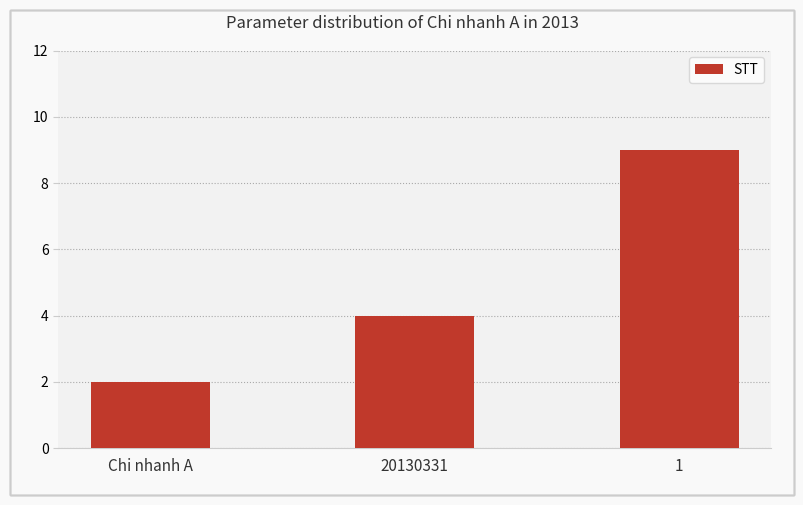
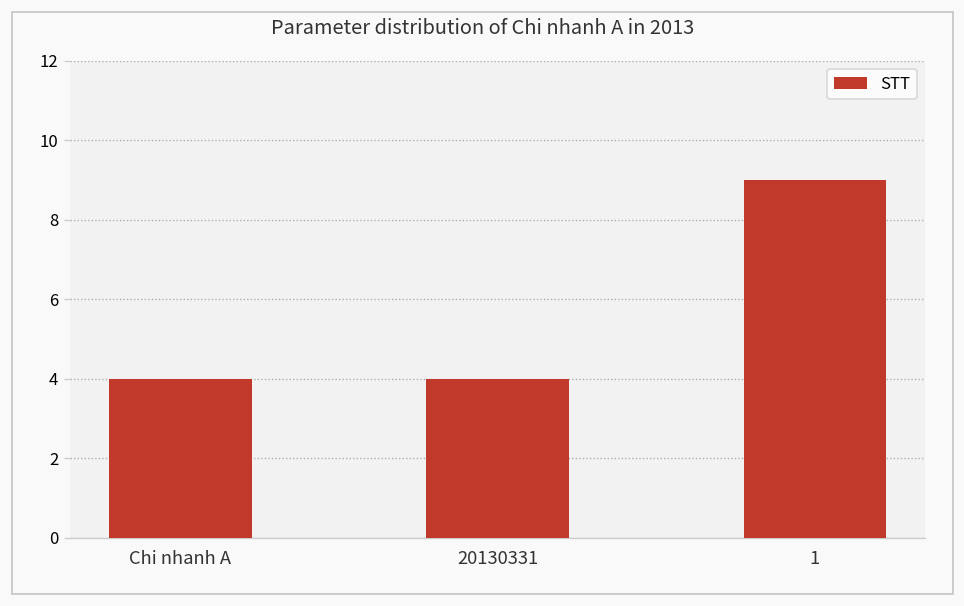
Chi nhanh A: 2 -> 4
